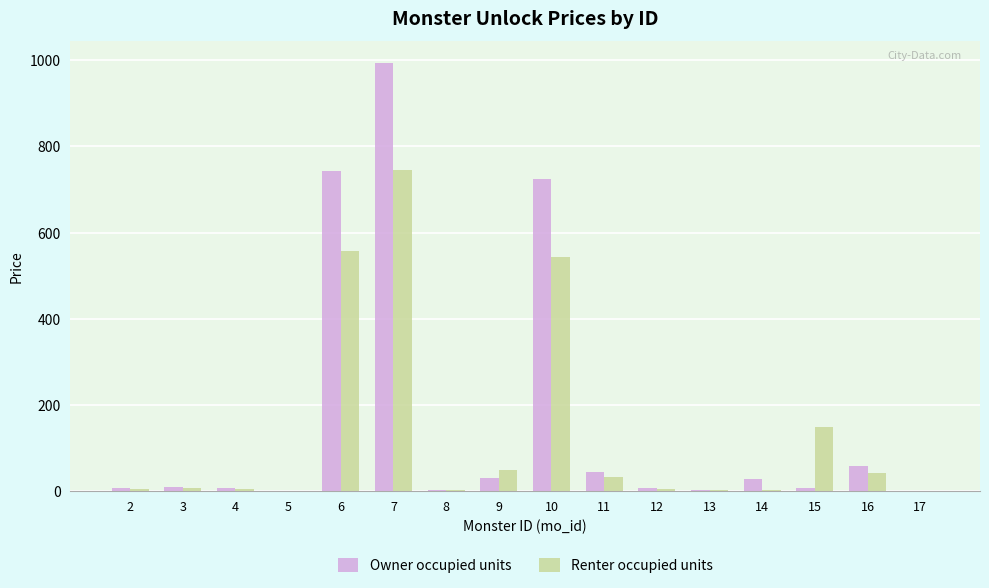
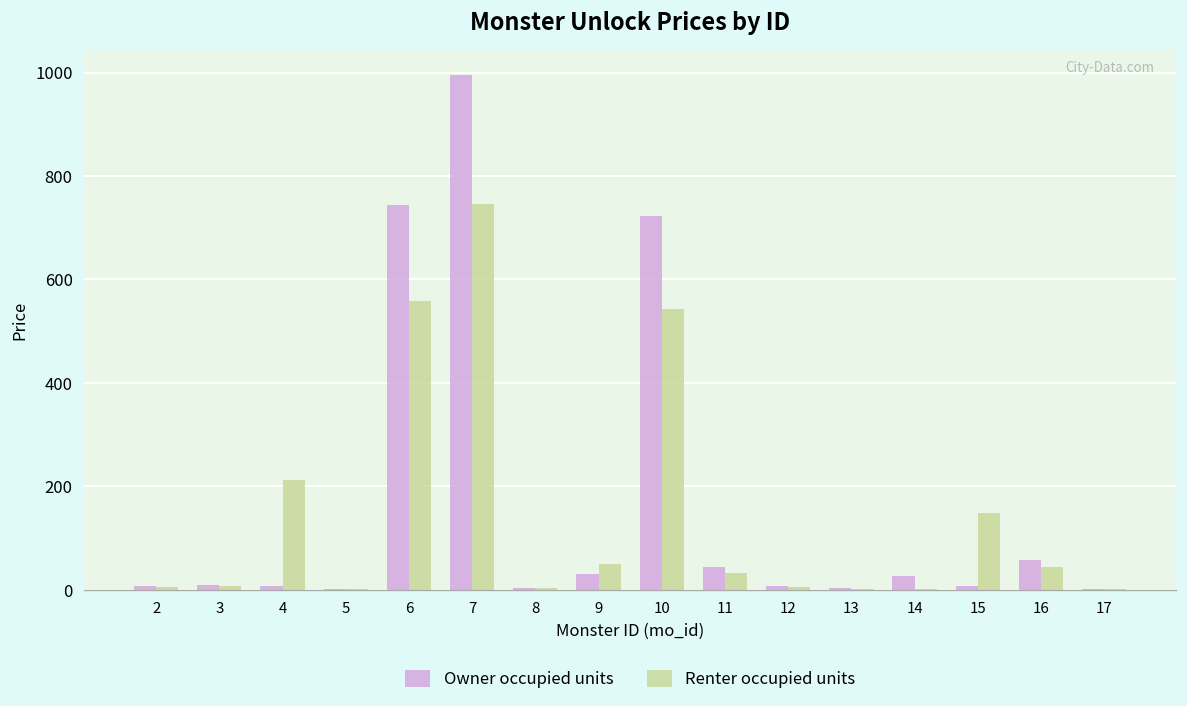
Renter occupied units, 4: 10 -> 210
